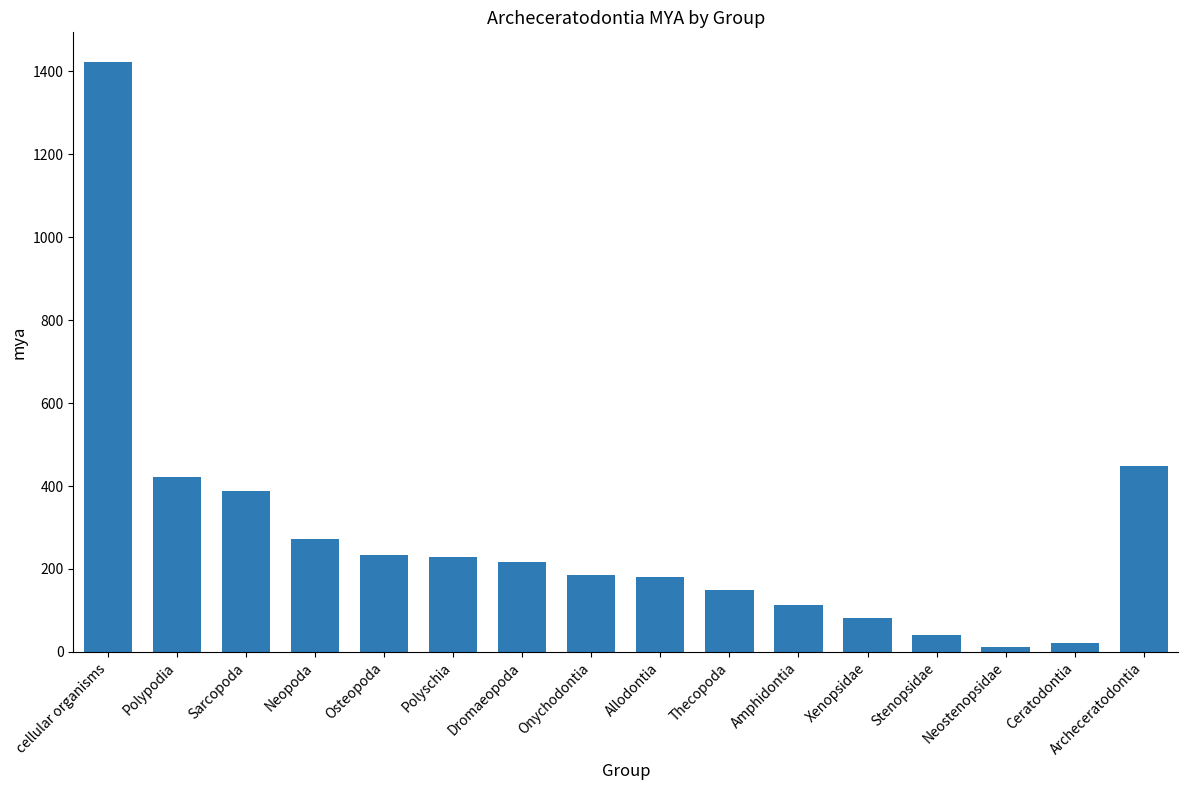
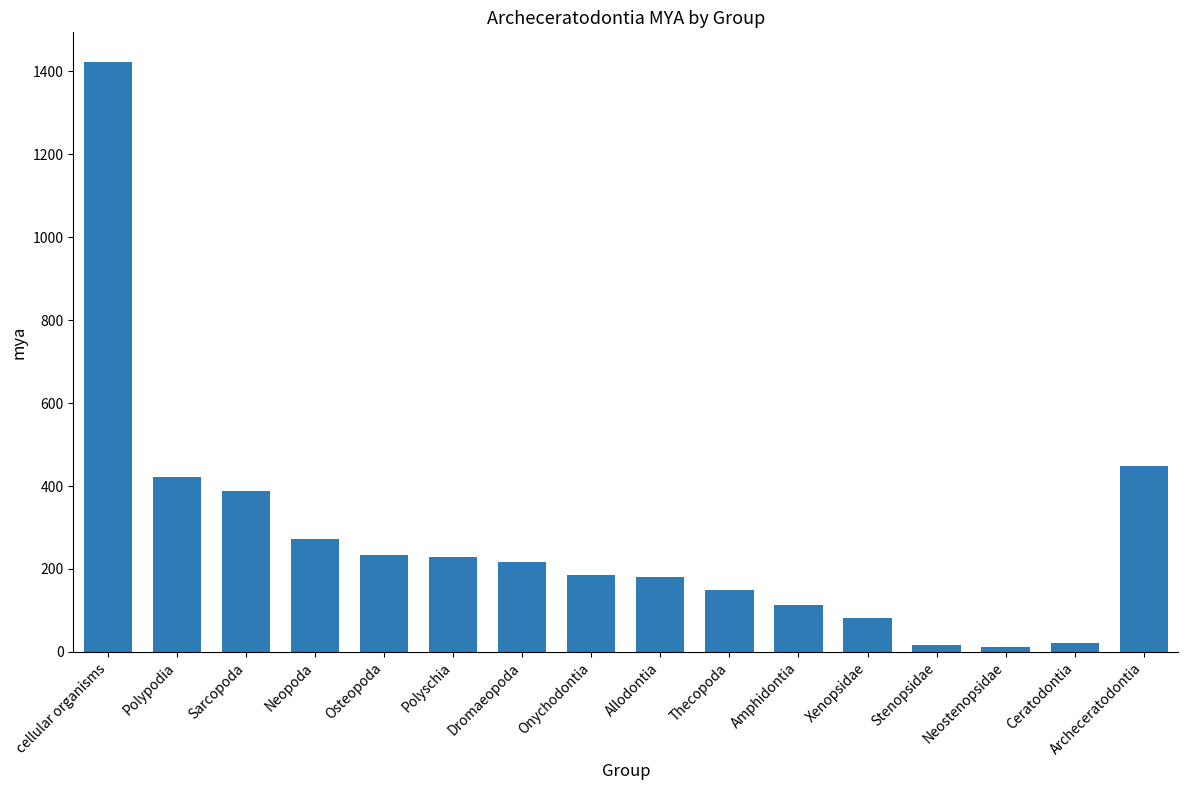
Stenopsidae: 40 -> 20
